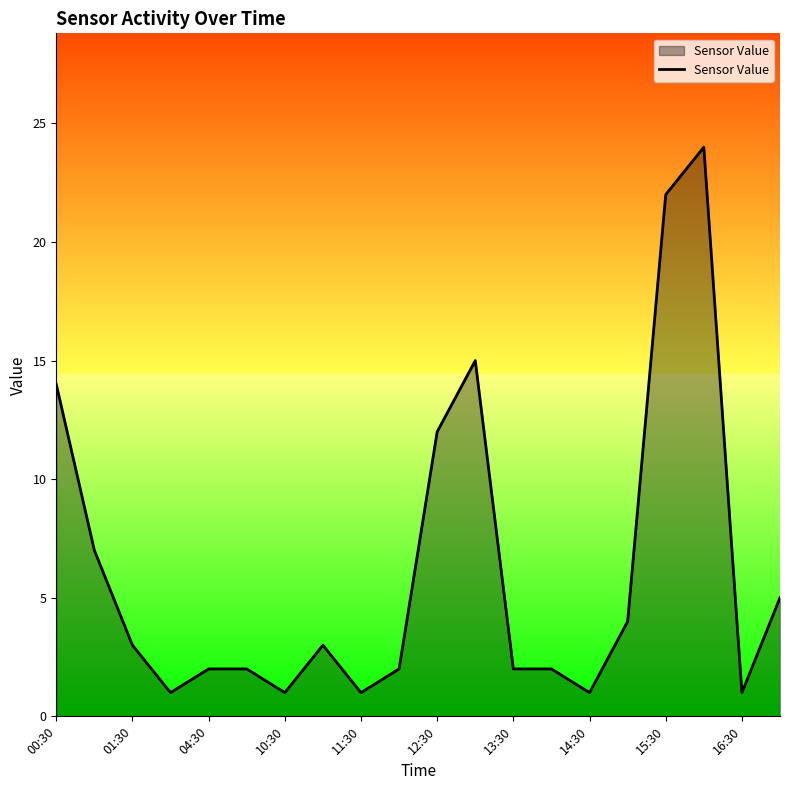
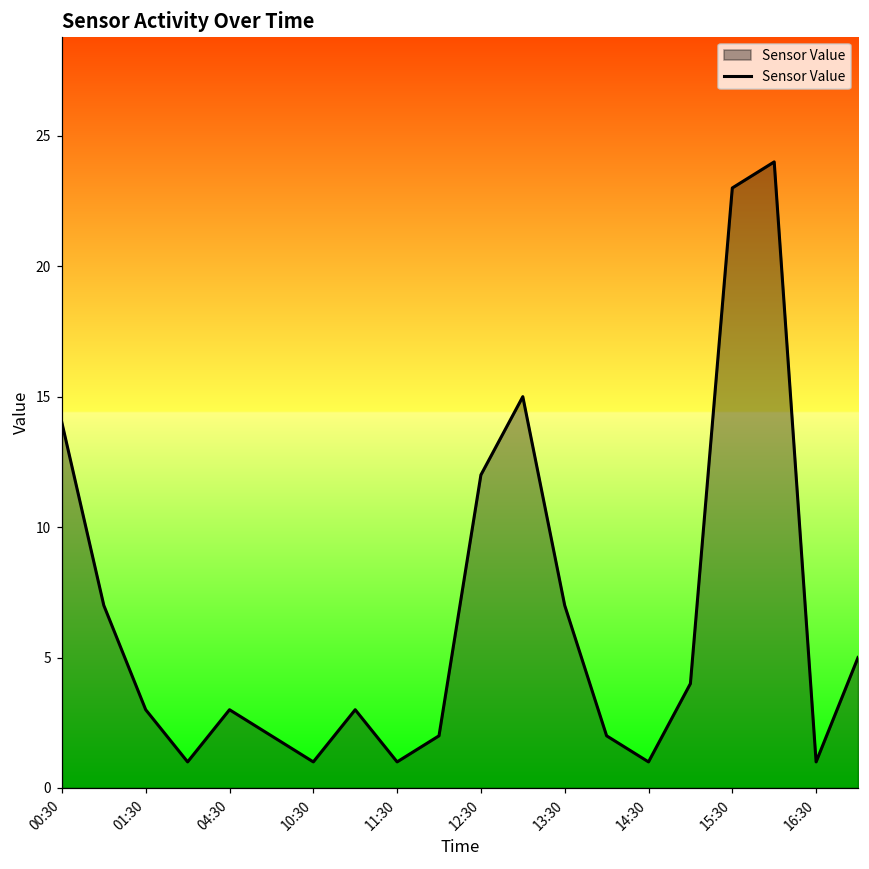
04:30: 2 -> 3
13:30: 2 -> 7
15:30: 22 -> 23
